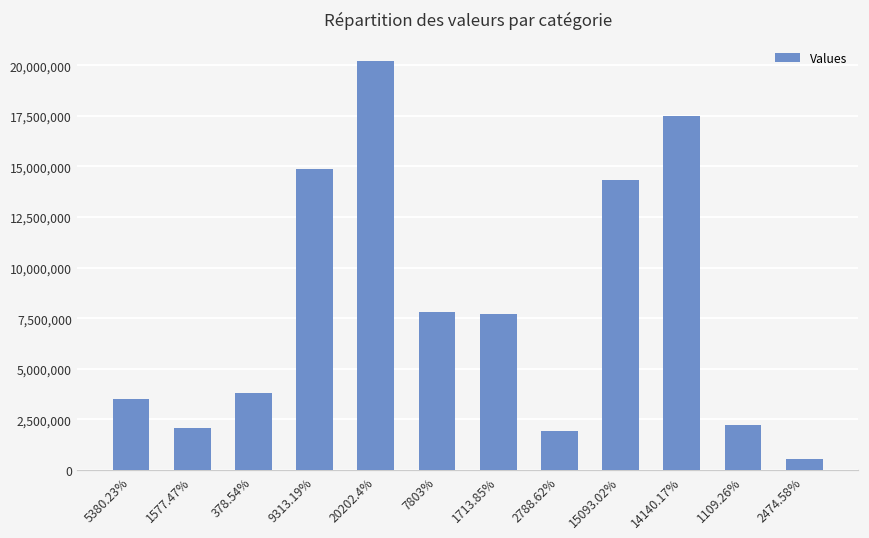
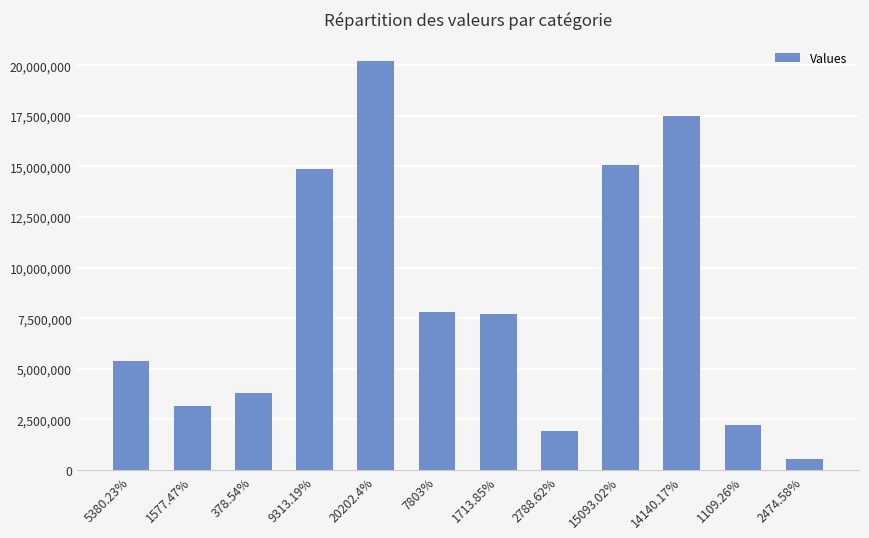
5380.23%: 3,500,000 -> 5,400,000
1577.47%: 2,100,000 -> 3,200,000
15093.02%: 14,300,000 -> 15,100,000
